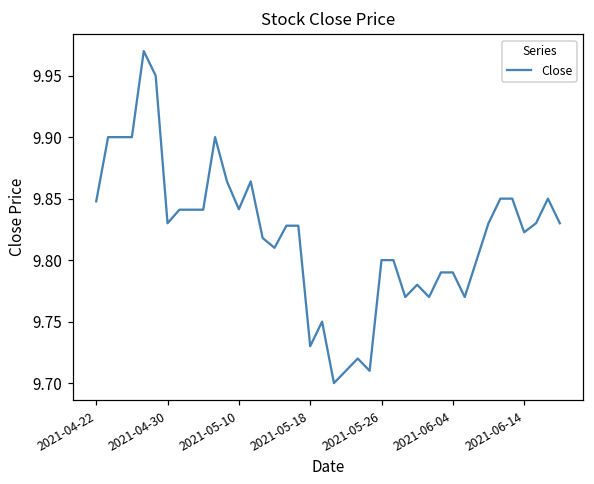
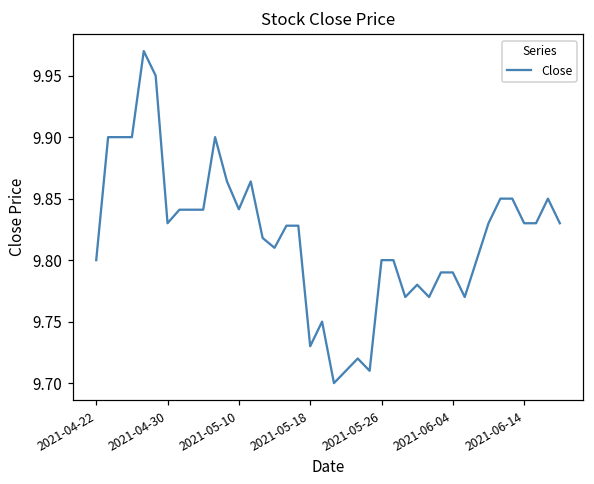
2021-04-22: 9.848 -> 9.800
2021-06-14: 9.823 -> 9.830
